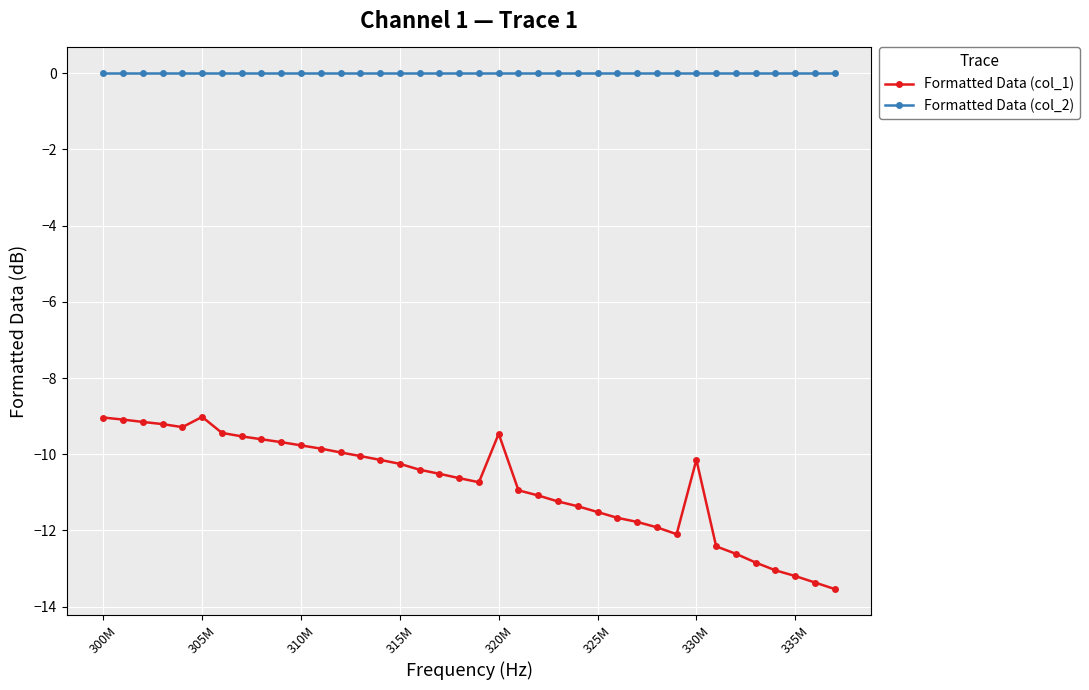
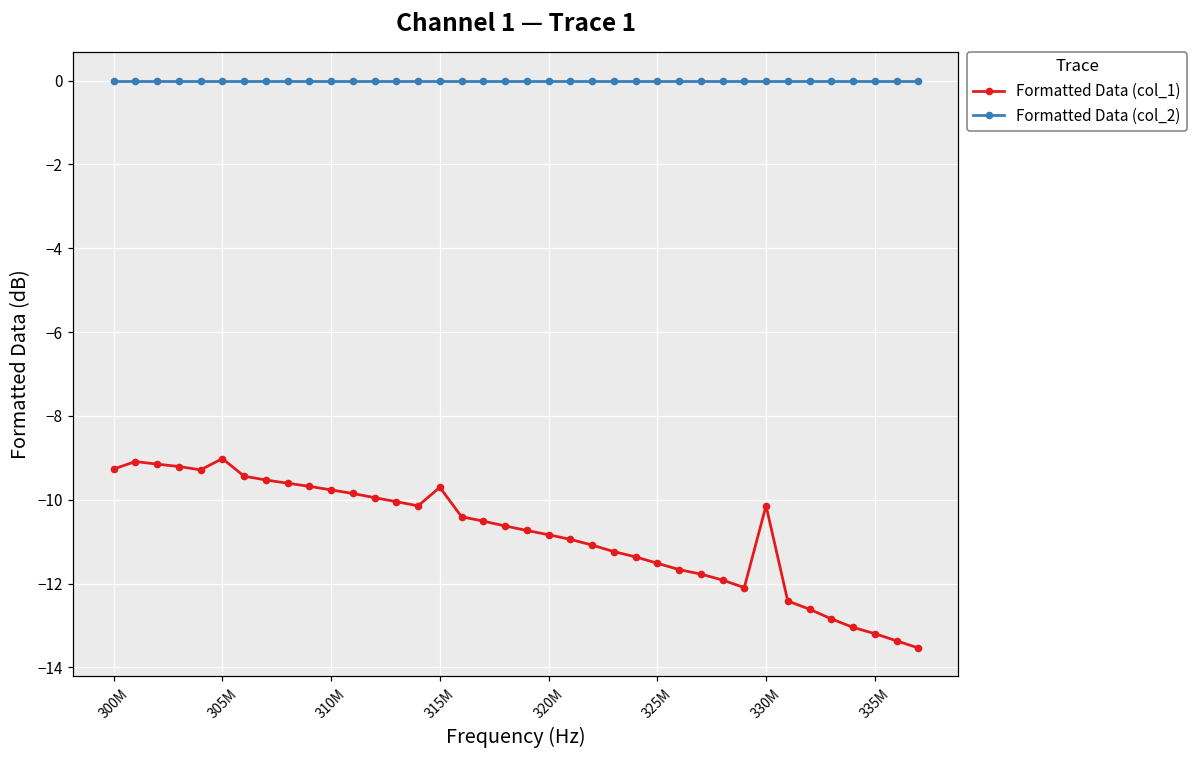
Formatted Data (col_1), 300M: -9.0 -> -9.3
Formatted Data (col_1), 315M: -10.3 -> -9.7
Formatted Data (col_1), 320M: -9.5 -> -10.8
